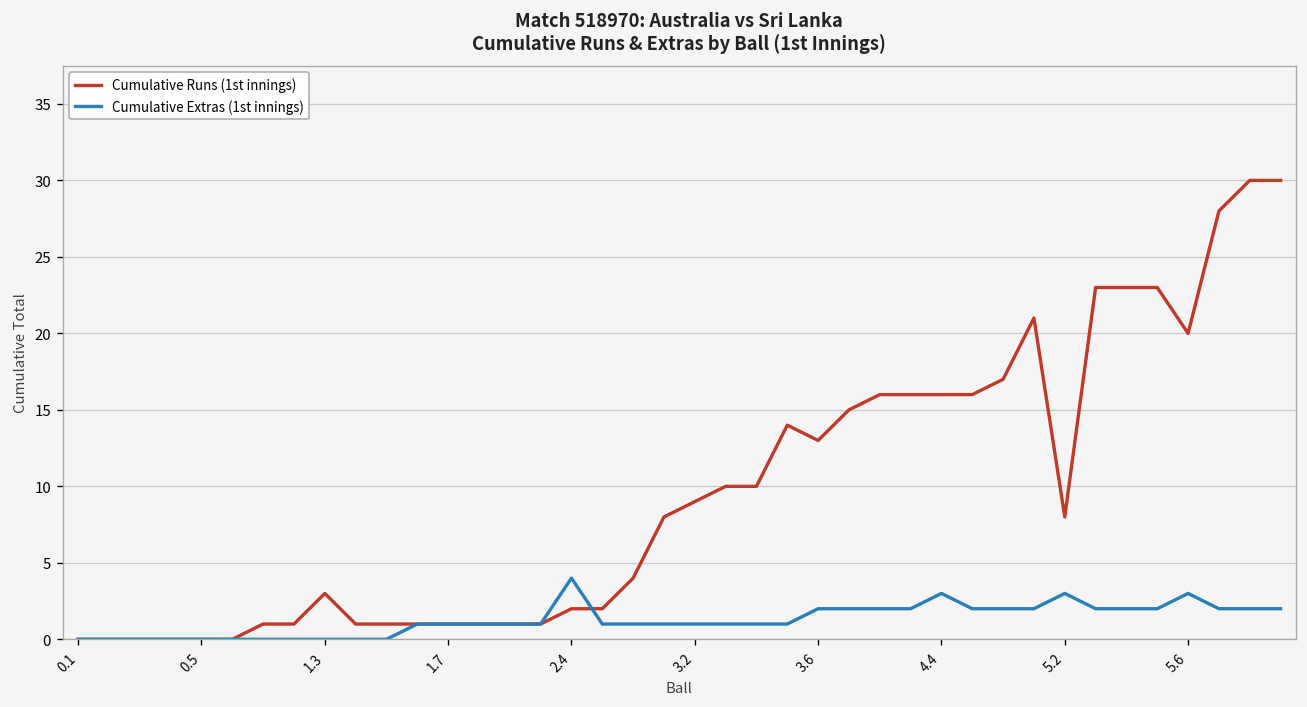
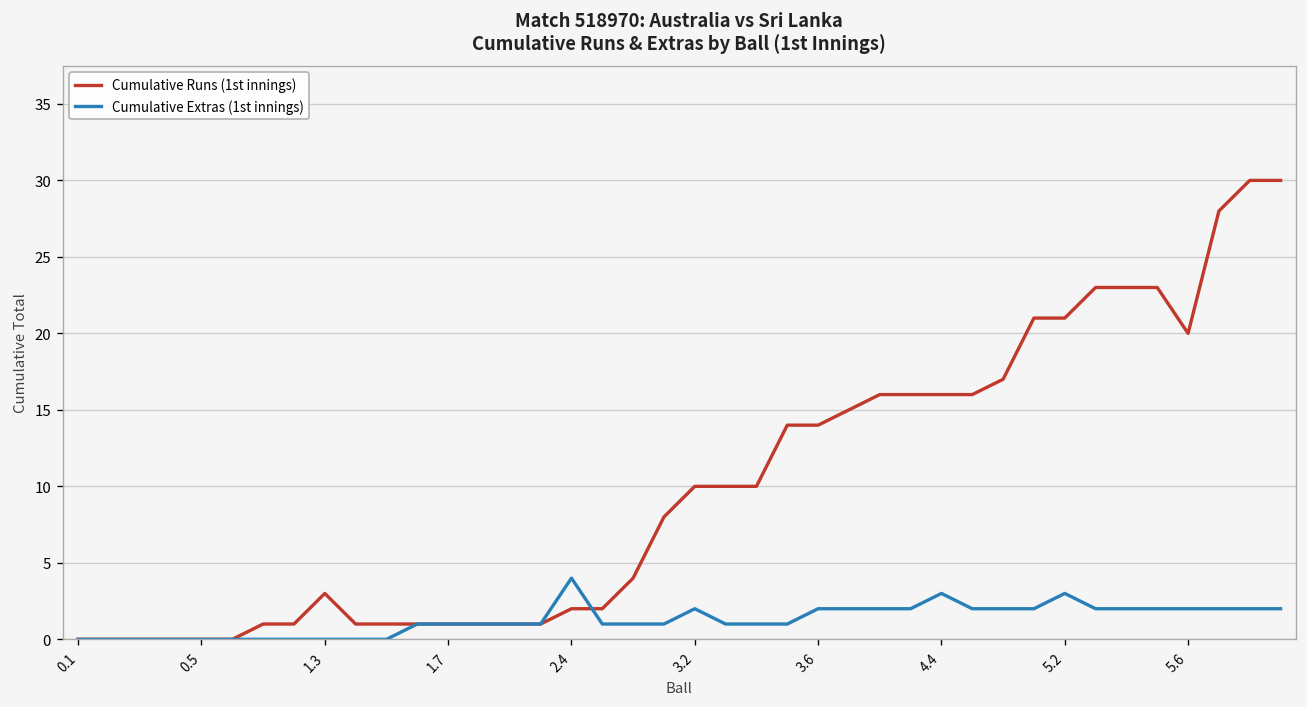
Cumulative Runs (1st innings), 3.2: 9 -> 10
Cumulative Extras (1st innings), 3.2: 1 -> 2
Cumulative Runs (1st innings), 3.6: 13 -> 14
Cumulative Runs (1st innings), 5.2: 8 -> 21
Cumulative Extras (1st innings), 5.6: 3 -> 2
